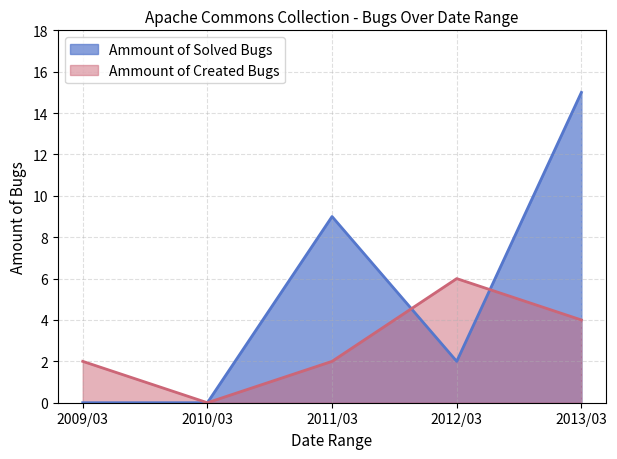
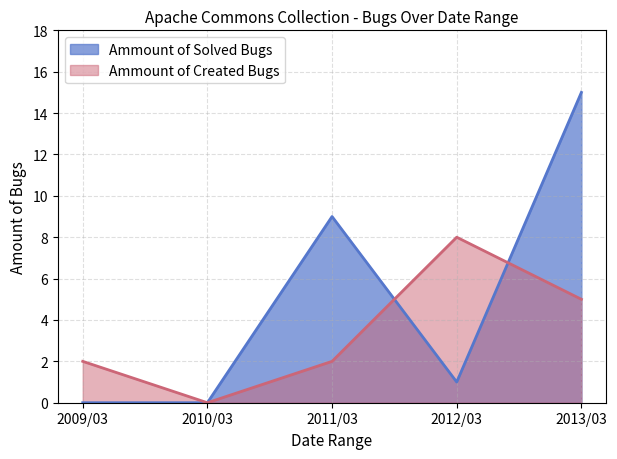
Ammount of Solved Bugs, 2012/03: 2 -> 1
Ammount of Created Bugs, 2012/03: 6 -> 8
Ammount of Created Bugs, 2013/03: 4 -> 5
